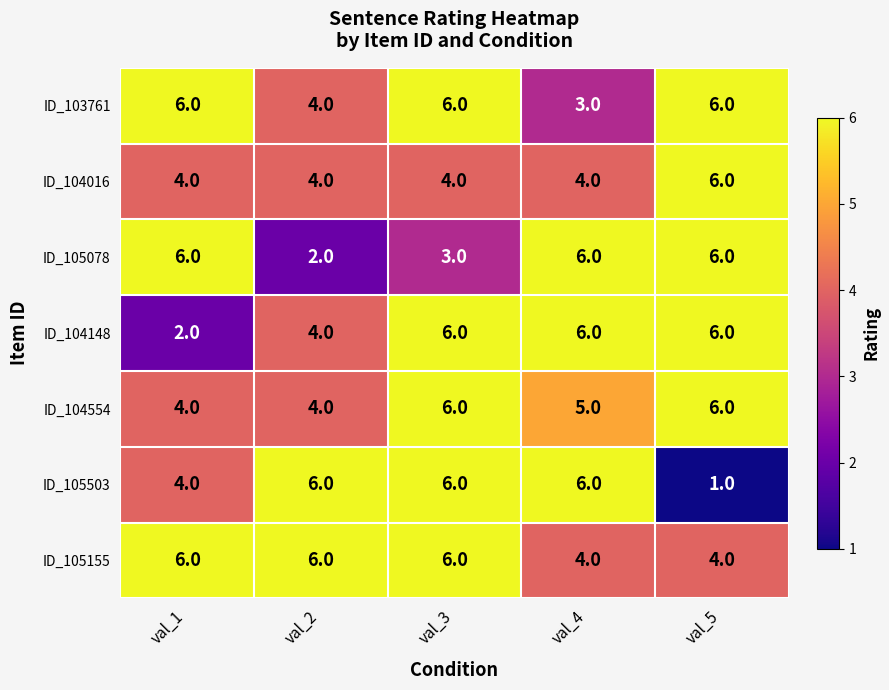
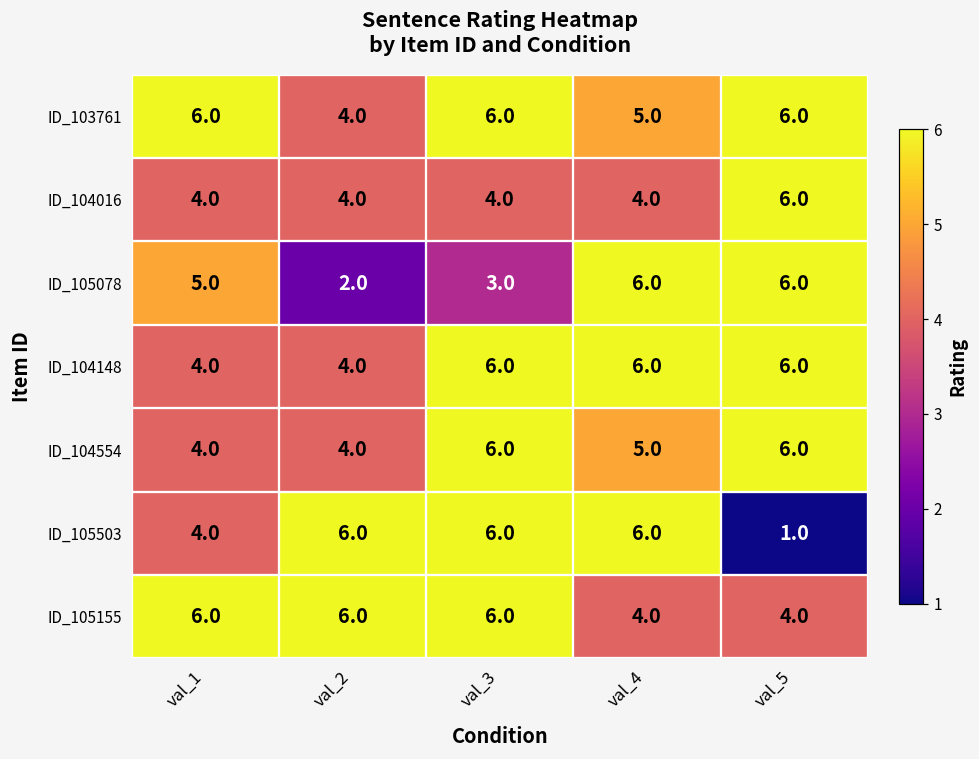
ID_103761, val_4: 3.0 -> 5.0
ID_105078, val_1: 6.0 -> 5.0
ID_104148, val_1: 2.0 -> 4.0
